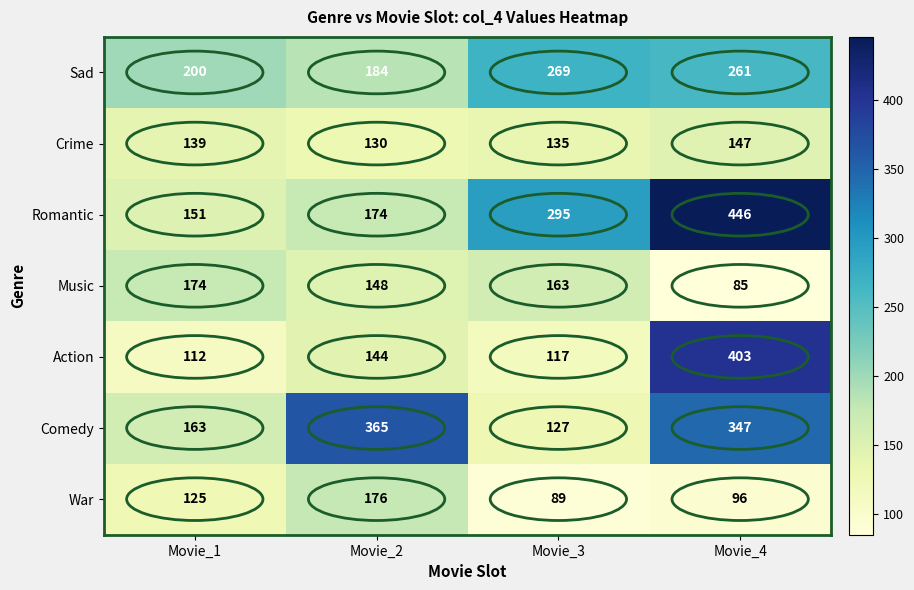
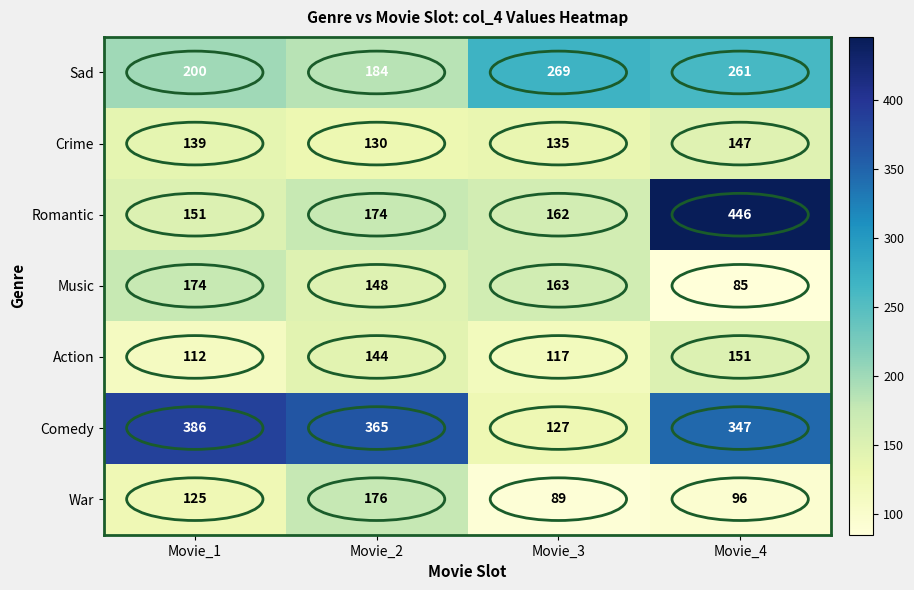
Romantic, Movie_3: 295 -> 162
Action, Movie_4: 403 -> 151
Comedy, Movie_1: 163 -> 386
